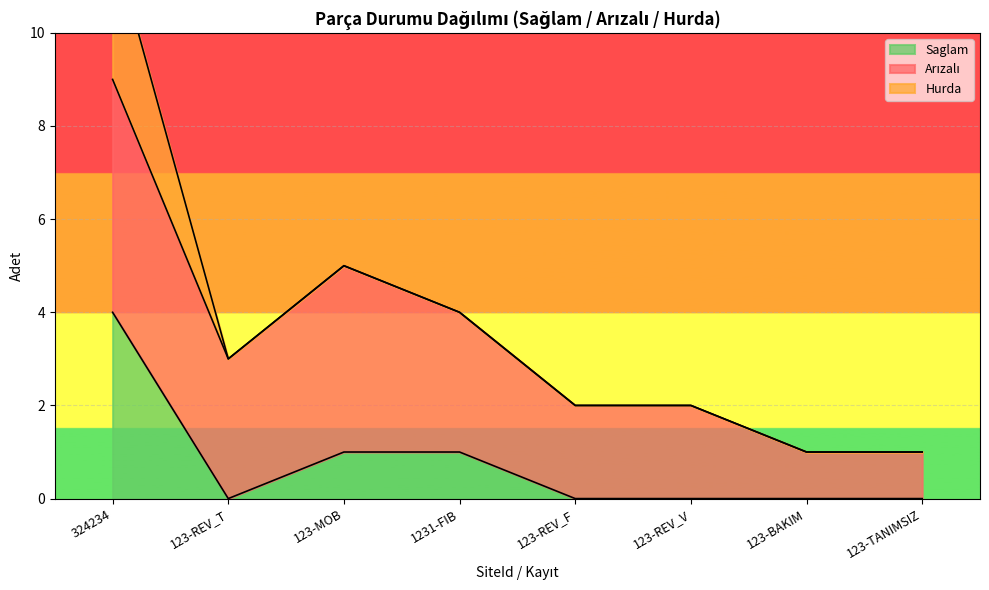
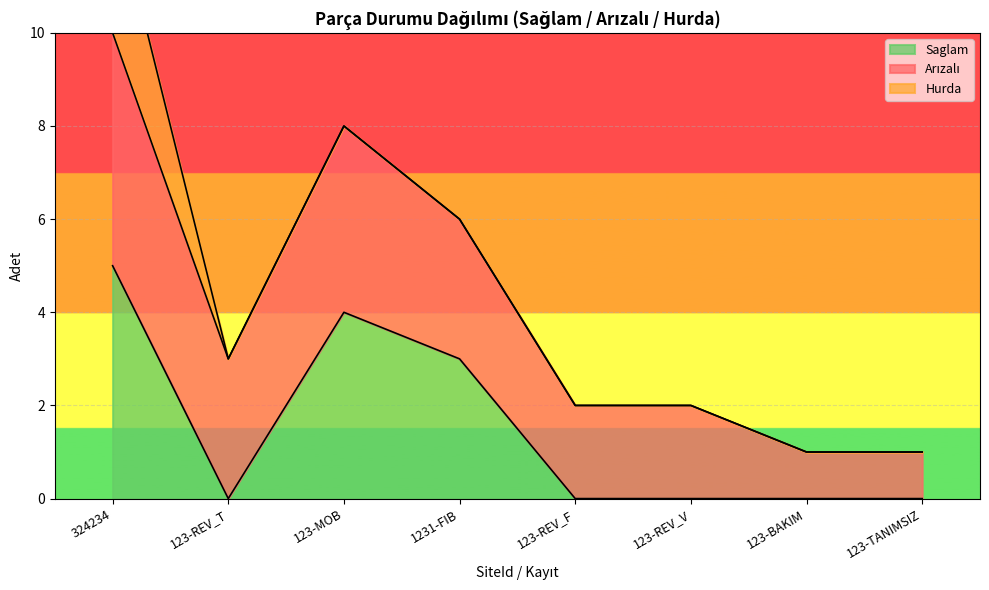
Saglam, 324234: 4 -> 5
Saglam, 123-MOB: 1 -> 4
Saglam, 1231-FIB: 1 -> 3
